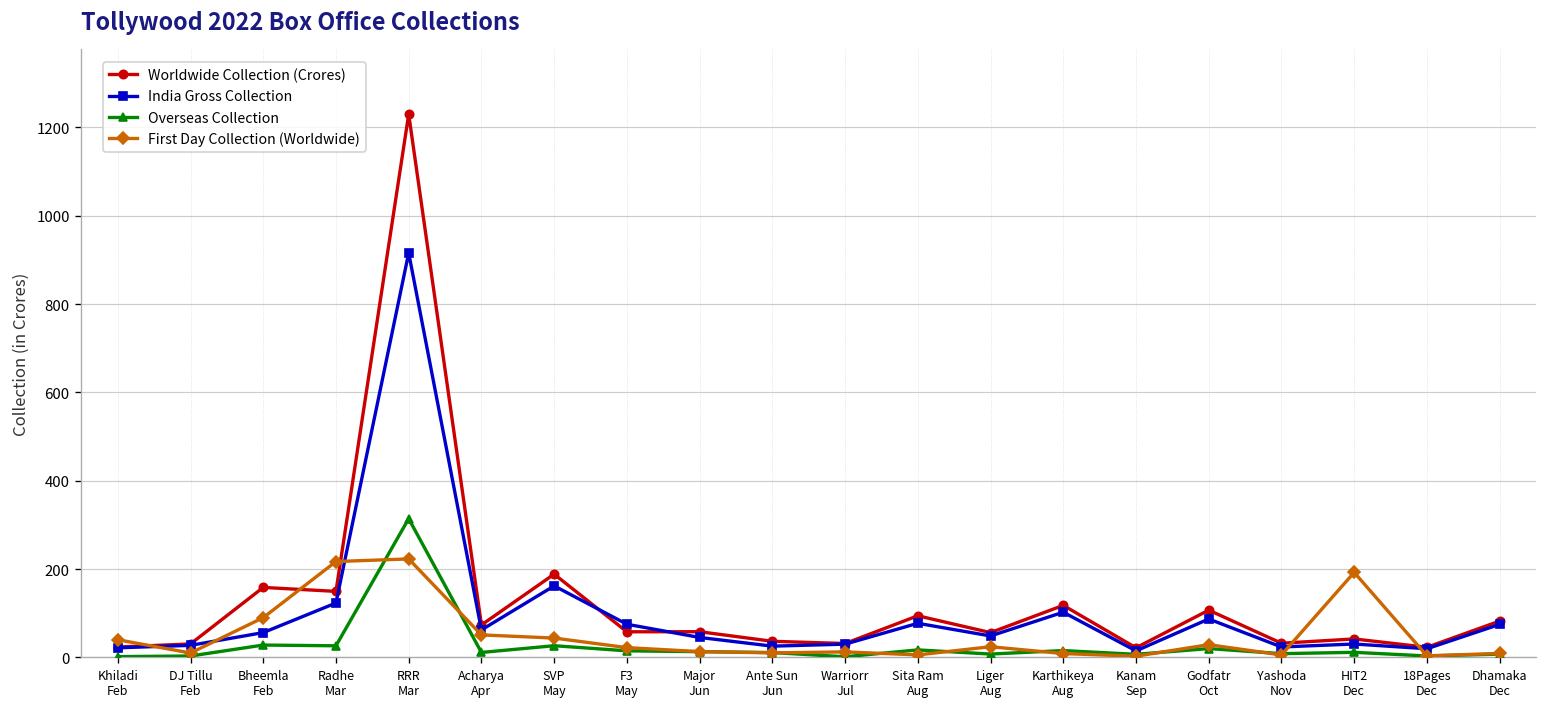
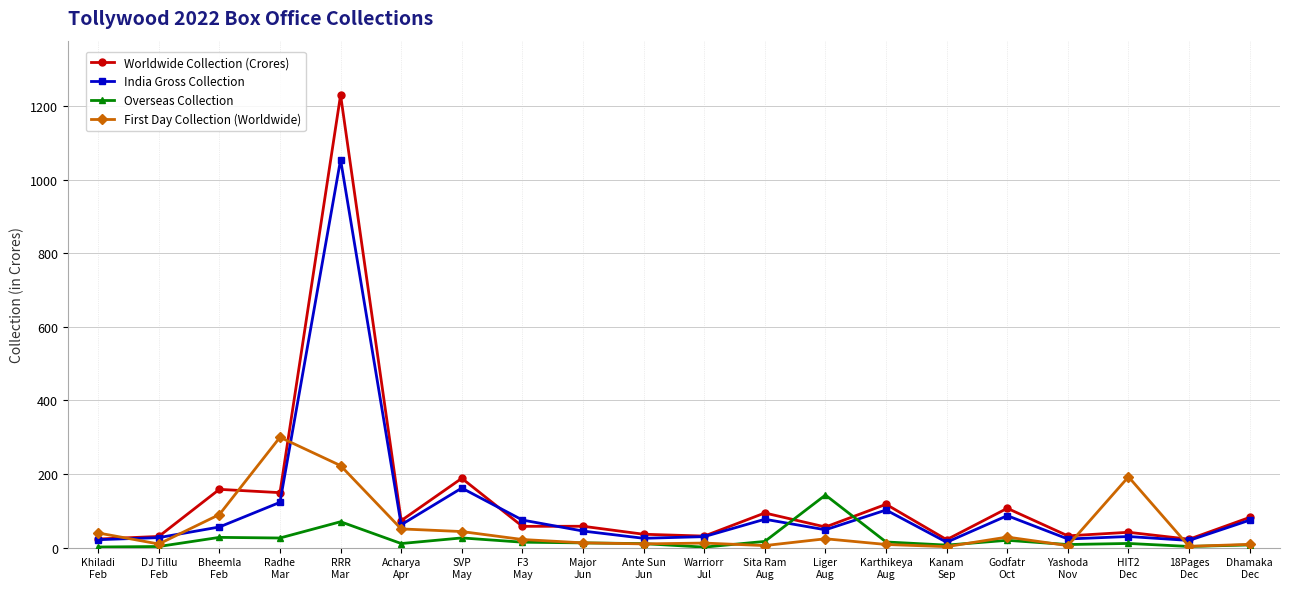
First Day Collection (Worldwide), Radhe Mar: 220 -> 300
India Gross Collection, RRR Mar: 920 -> 1050
Overseas Collection, RRR Mar: 310 -> 70
Overseas Collection, Liger Aug: 10 -> 140
